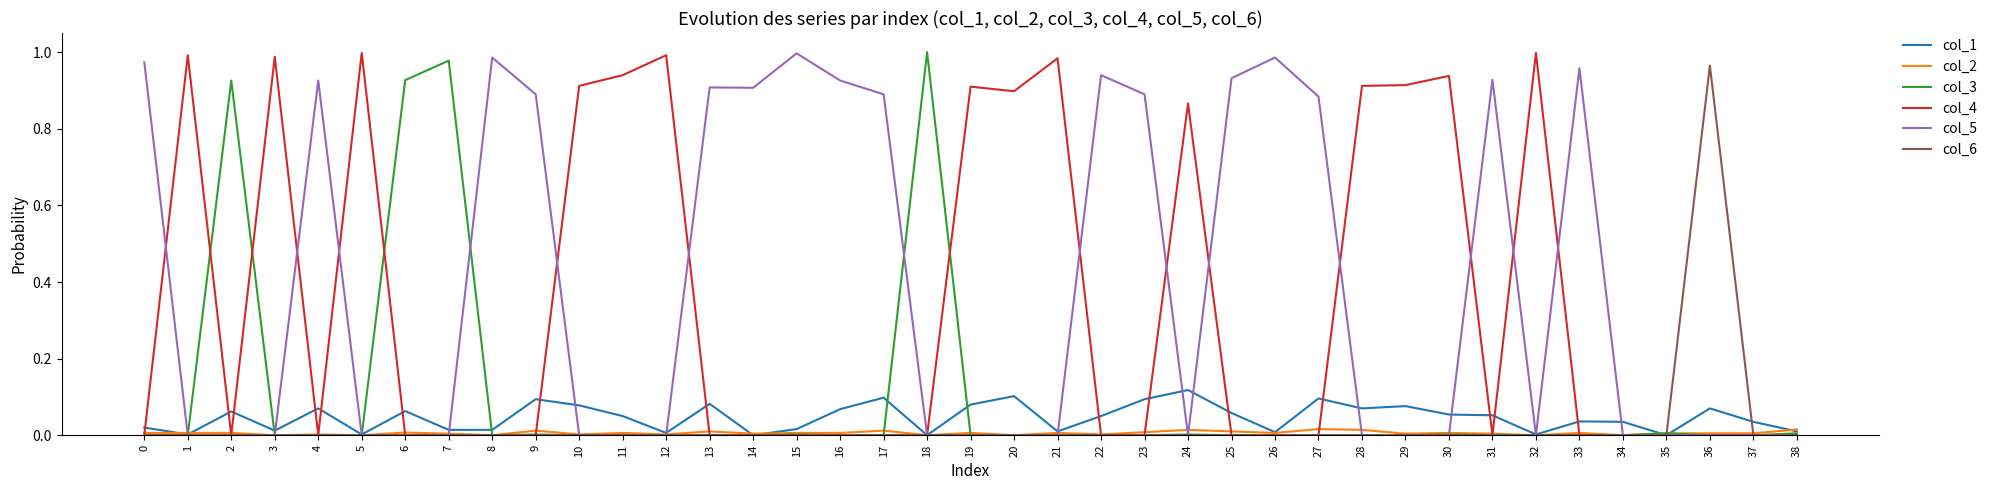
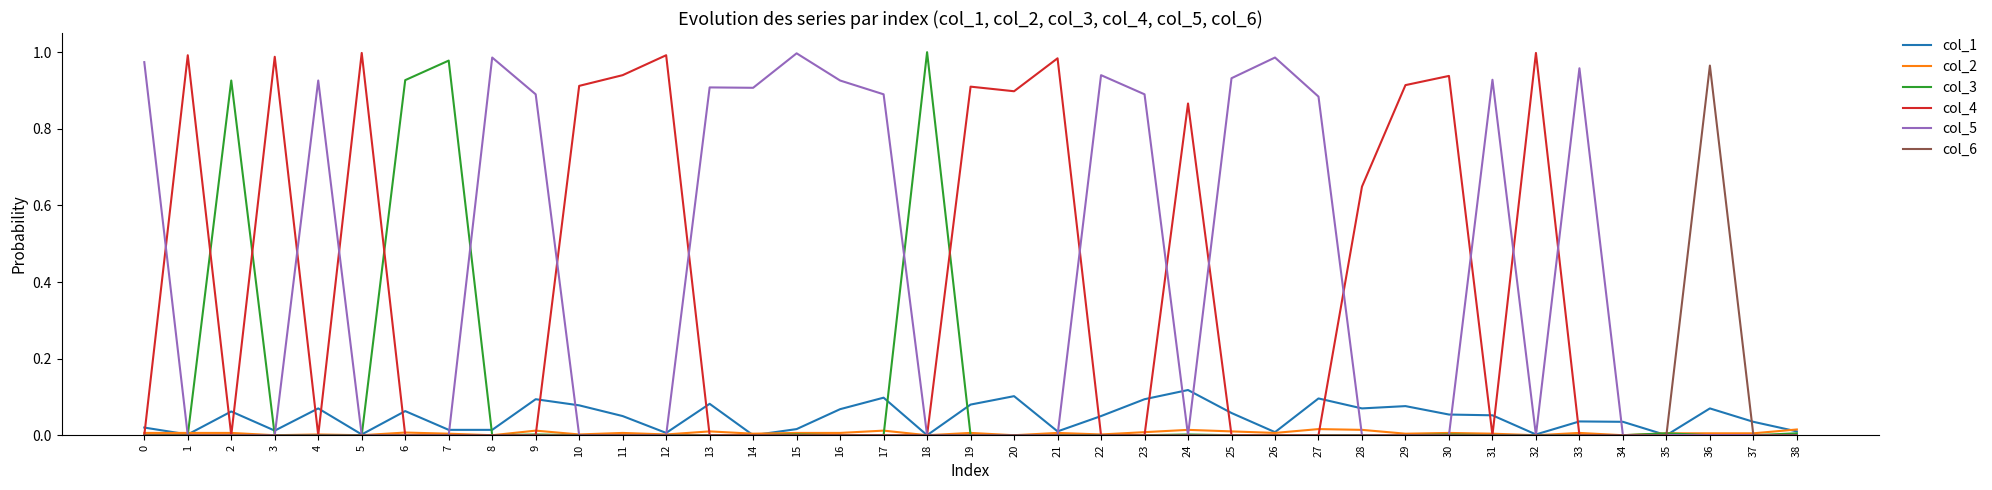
col_4, 28: 0.91 -> 0.65
